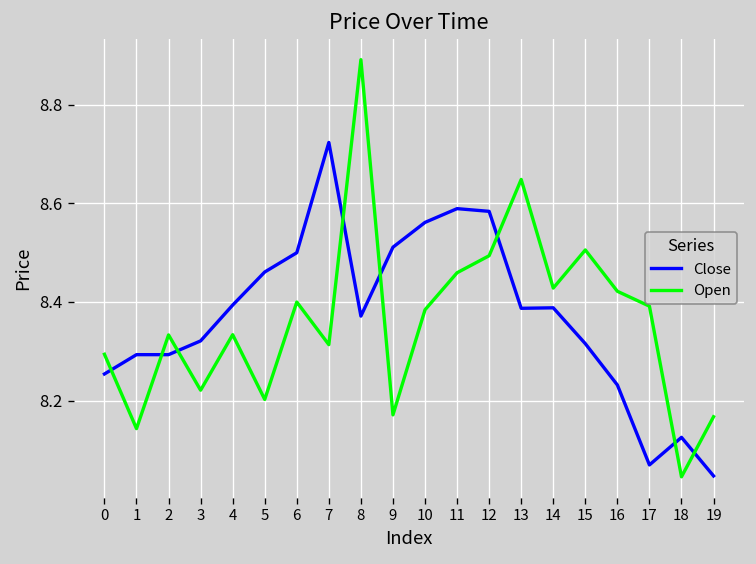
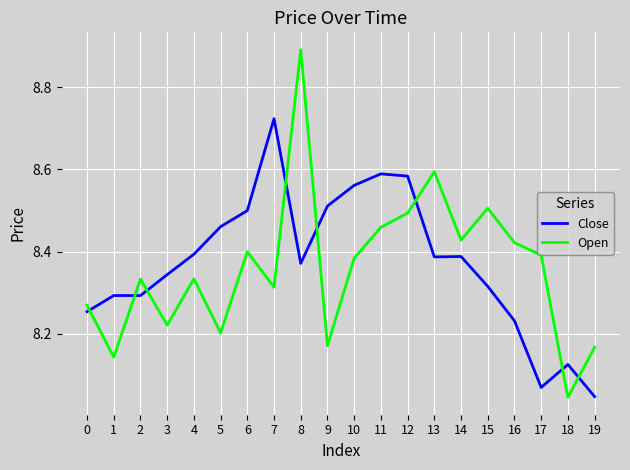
Open, 0: 8.29 -> 8.27
Close, 3: 8.32 -> 8.34
Open, 13: 8.65 -> 8.59
